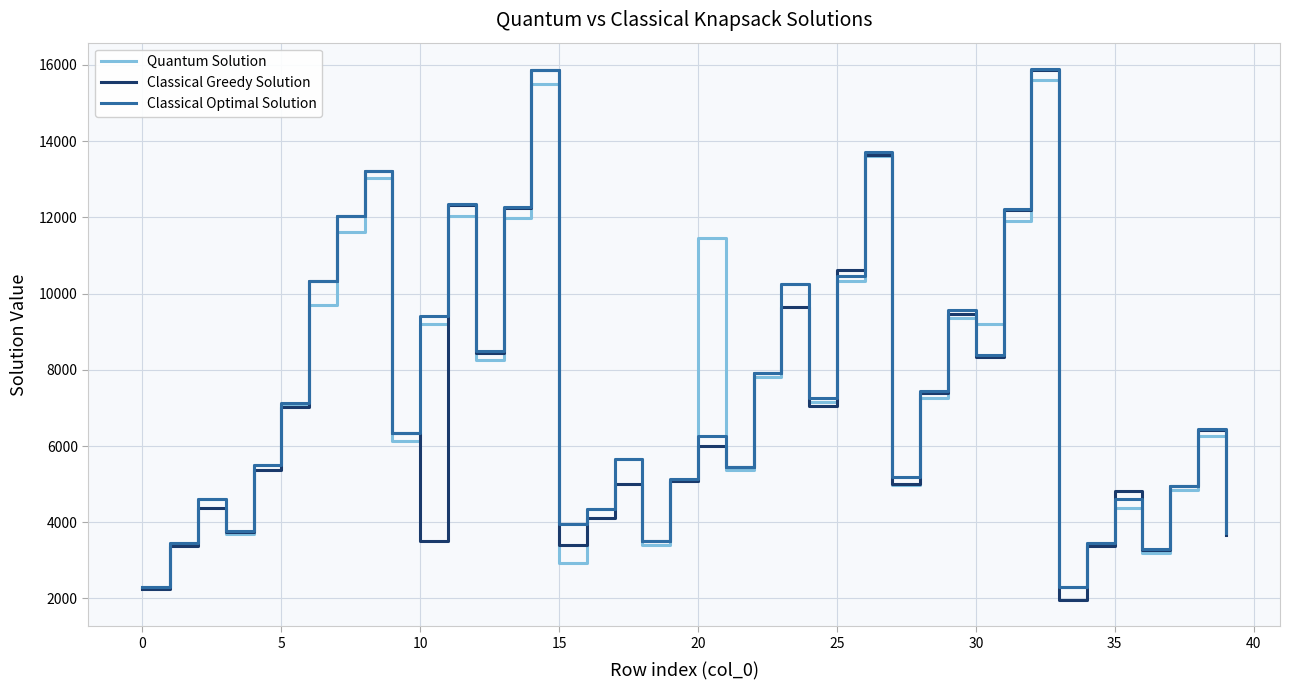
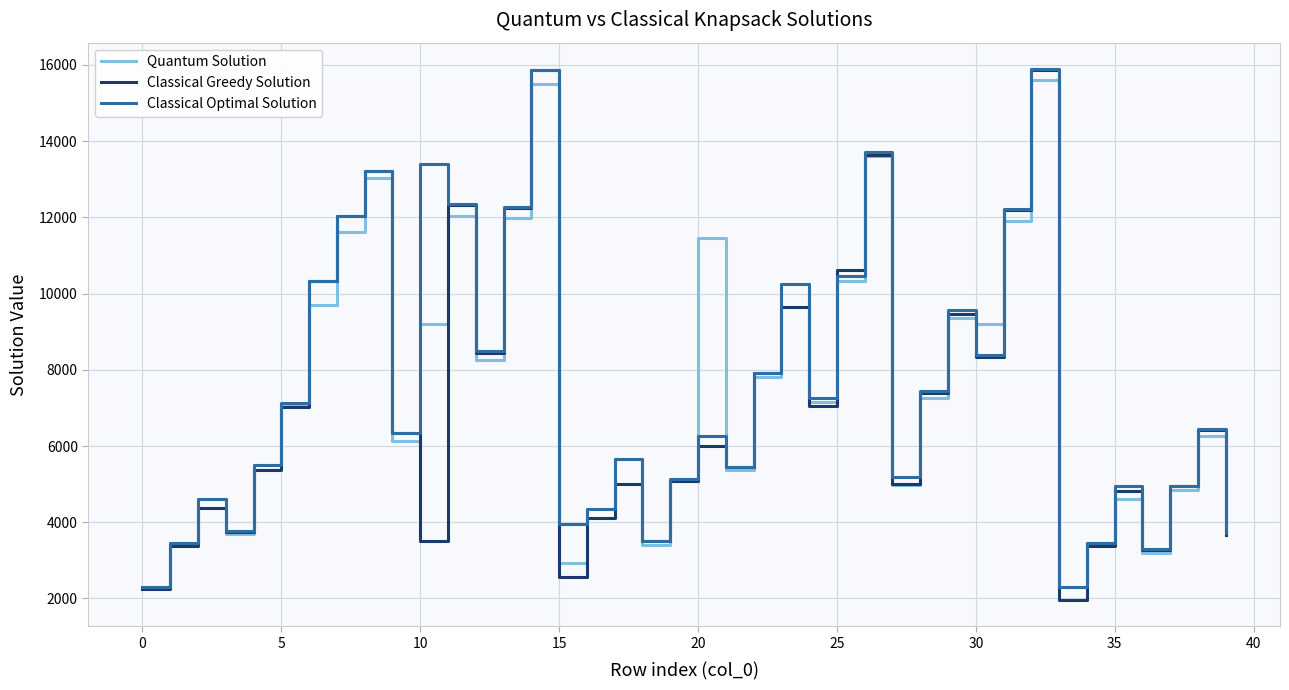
Classical Optimal Solution, 10: 9400 -> 13400
Classical Greedy Solution, 15: 3400 -> 2600
Quantum Solution, 35: 4400 -> 4600
Classical Optimal Solution, 35: 4600 -> 4900
